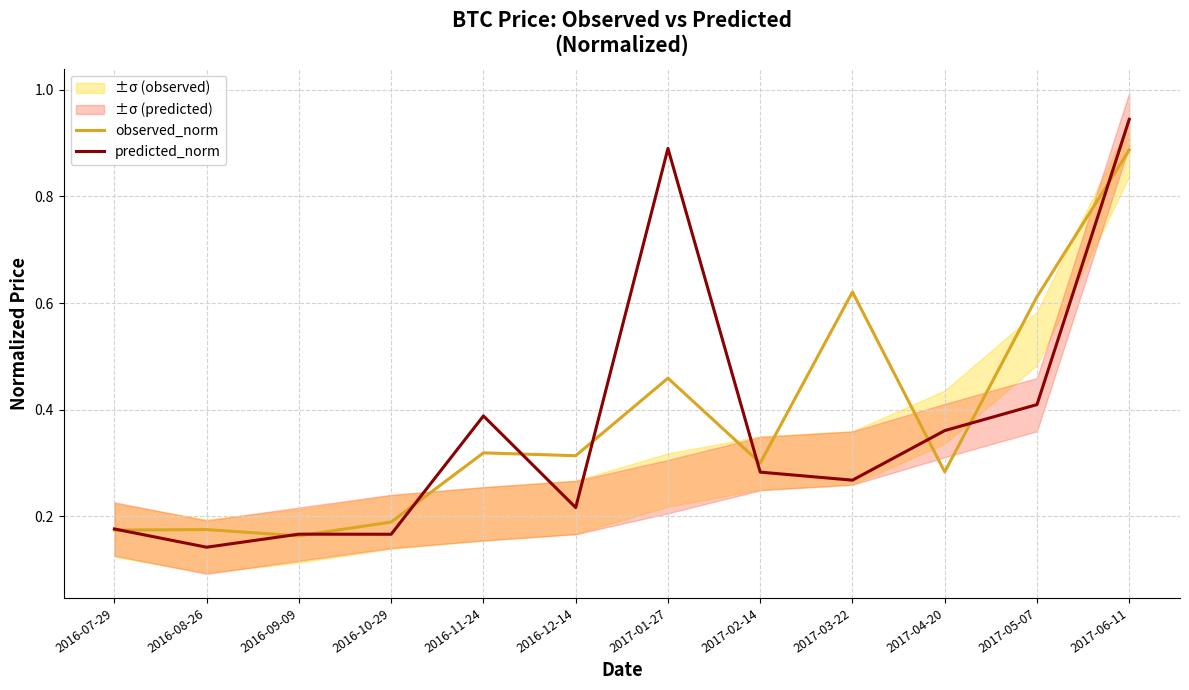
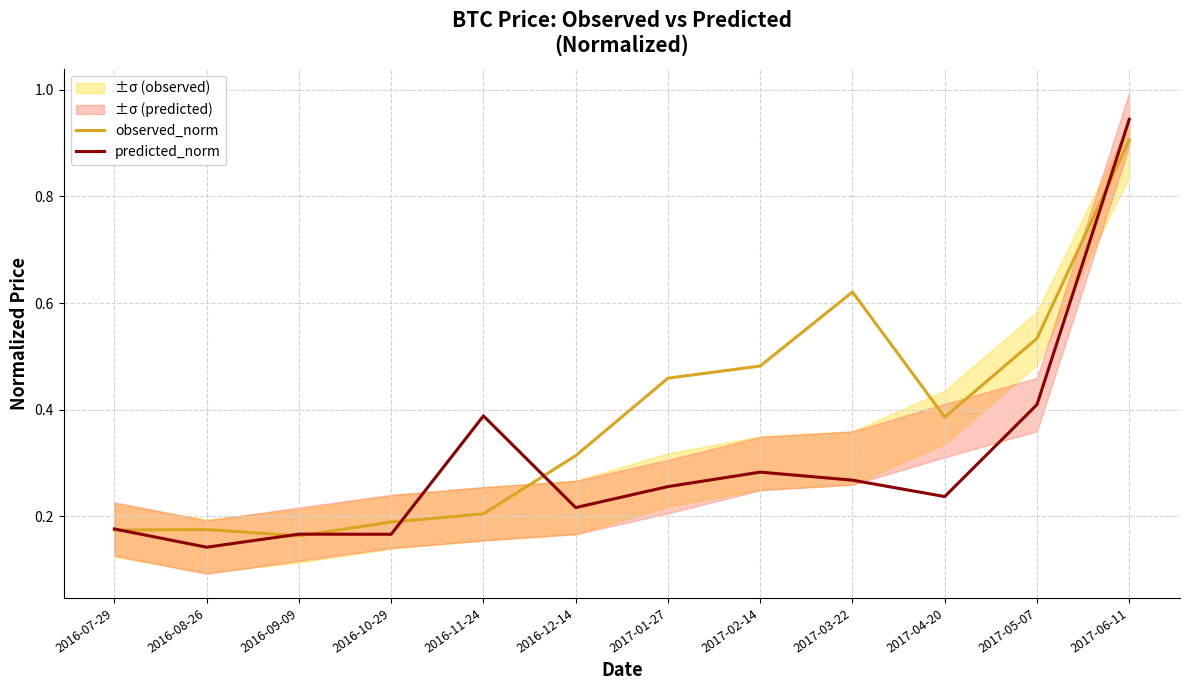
observed_norm, 2016-11-24: 0.32 -> 0.20
predicted_norm, 2017-01-27: 0.89 -> 0.26
observed_norm, 2017-02-14: 0.30 -> 0.48
observed_norm, 2017-04-20: 0.28 -> 0.39
predicted_norm, 2017-04-20: 0.36 -> 0.24
observed_norm, 2017-05-07: 0.61 -> 0.53
observed_norm, 2017-06-11: 0.89 -> 0.91
